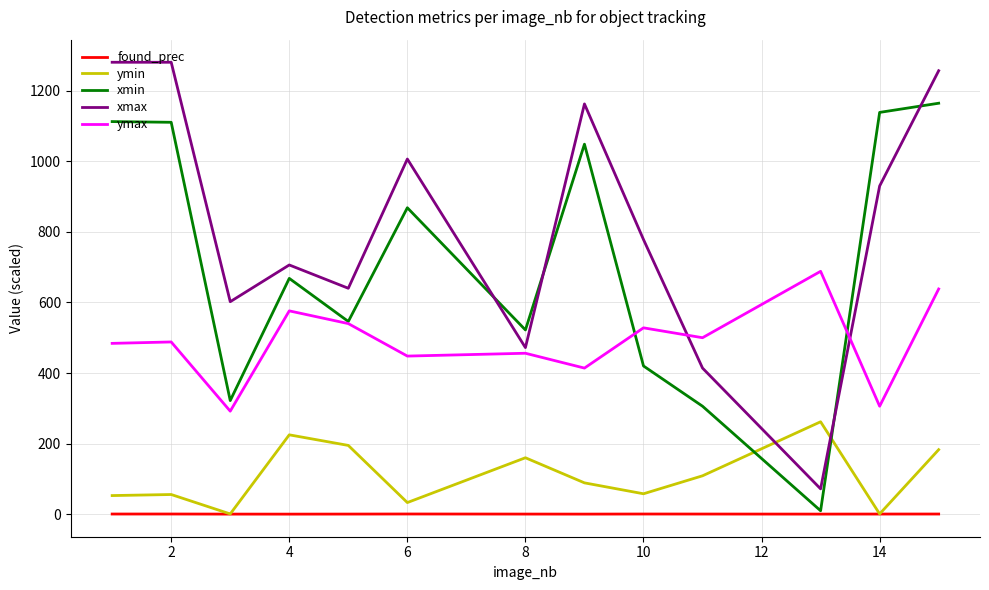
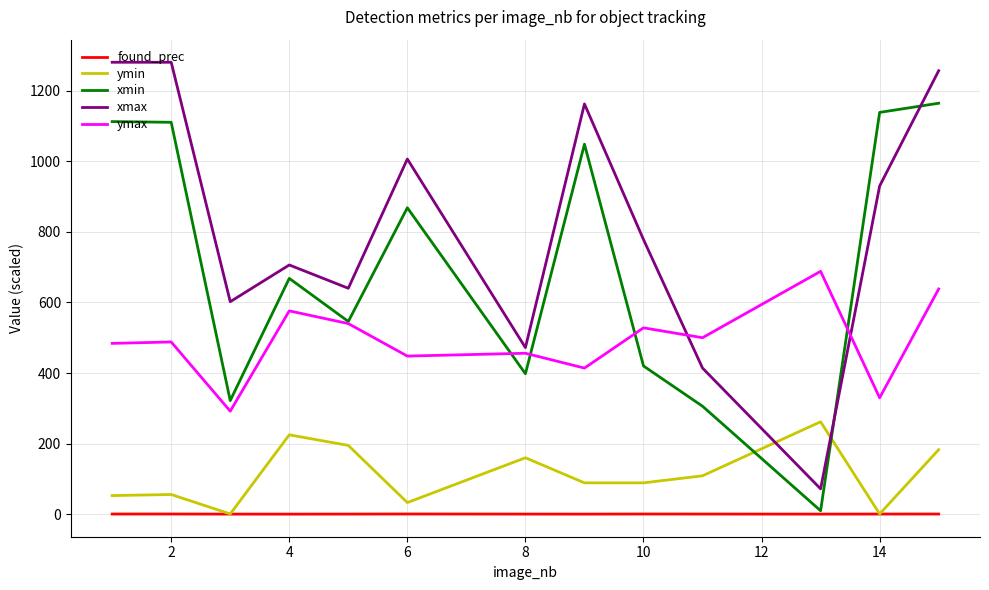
xmin, 8: 520 -> 400
ymin, 10: 60 -> 90
ymax, 14: 310 -> 330
